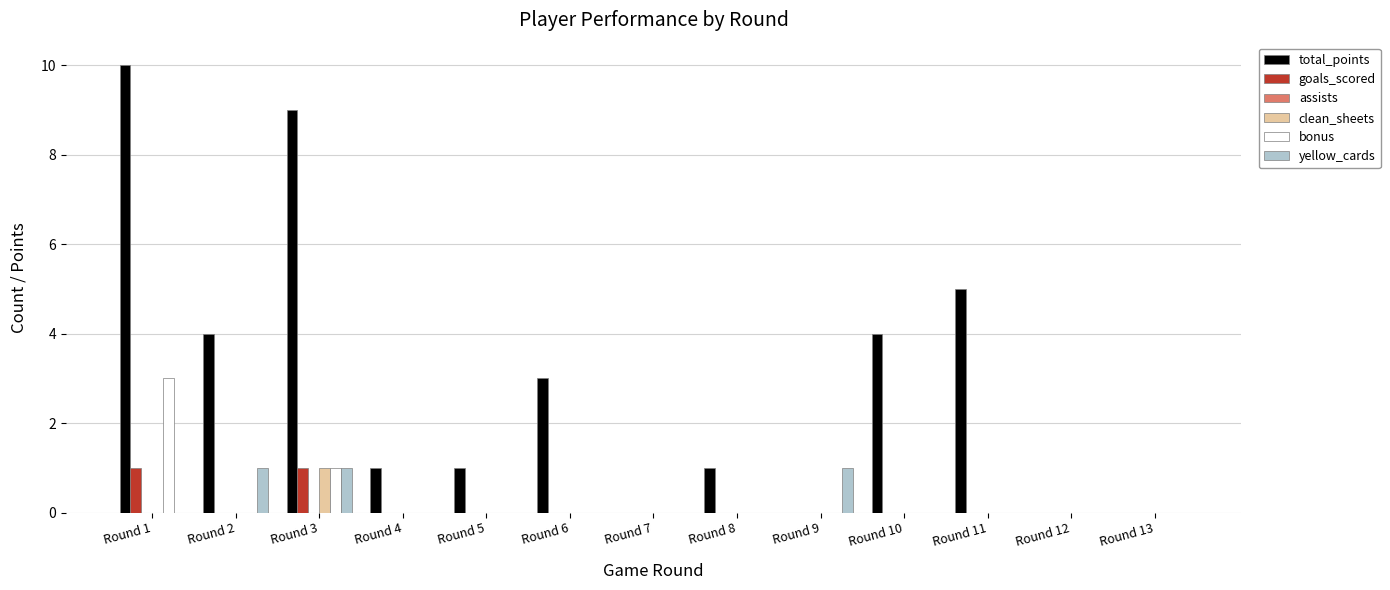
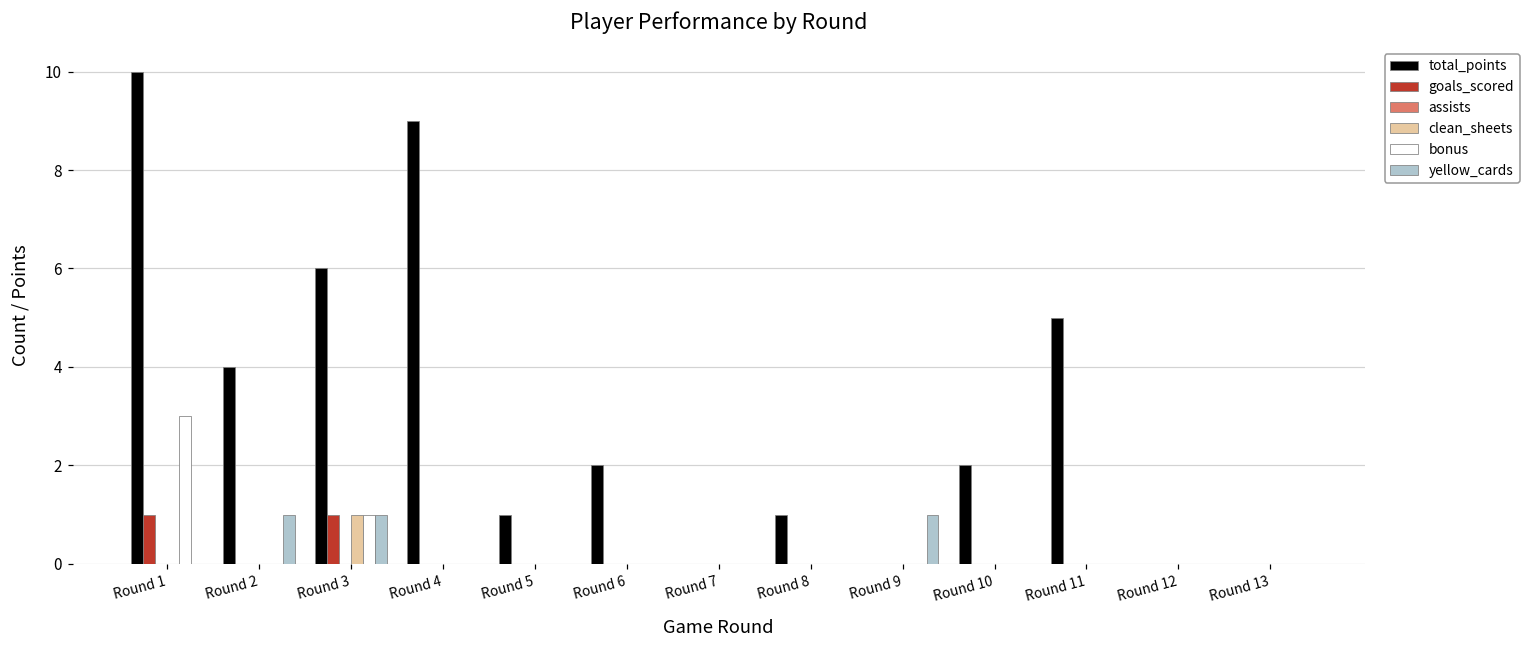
total_points, Round 3: 9 -> 6
total_points, Round 4: 1 -> 9
total_points, Round 6: 3 -> 2
total_points, Round 10: 4 -> 2
